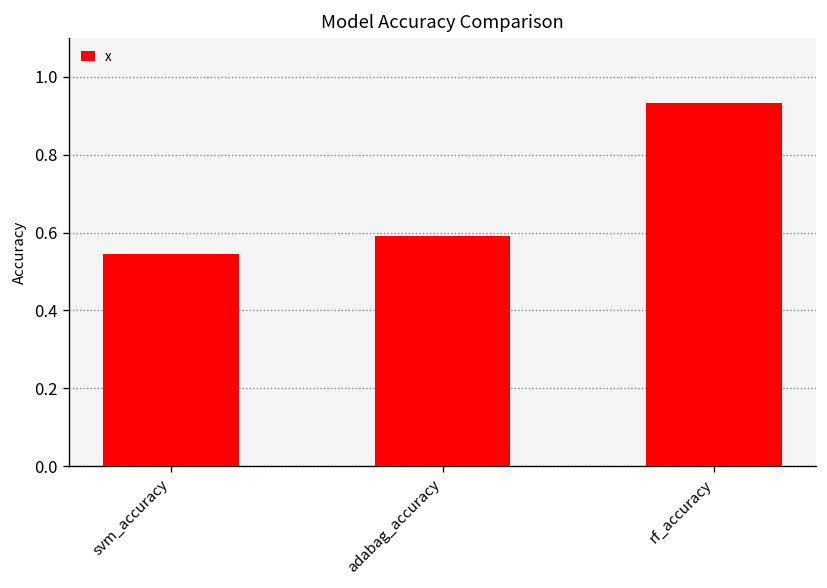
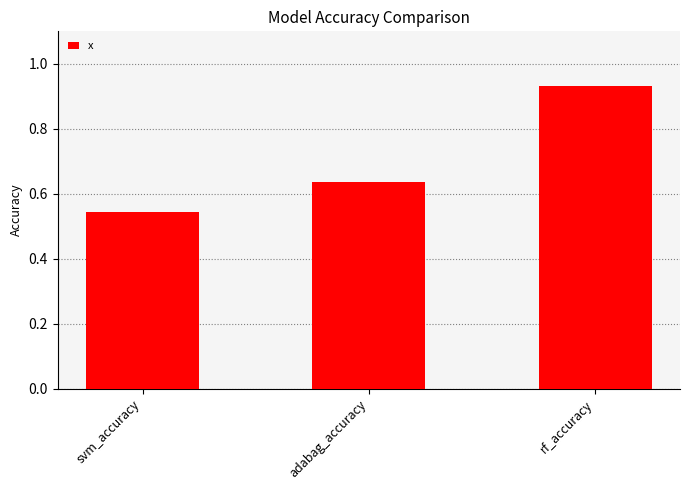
adabag_accuracy: 0.59 -> 0.64
